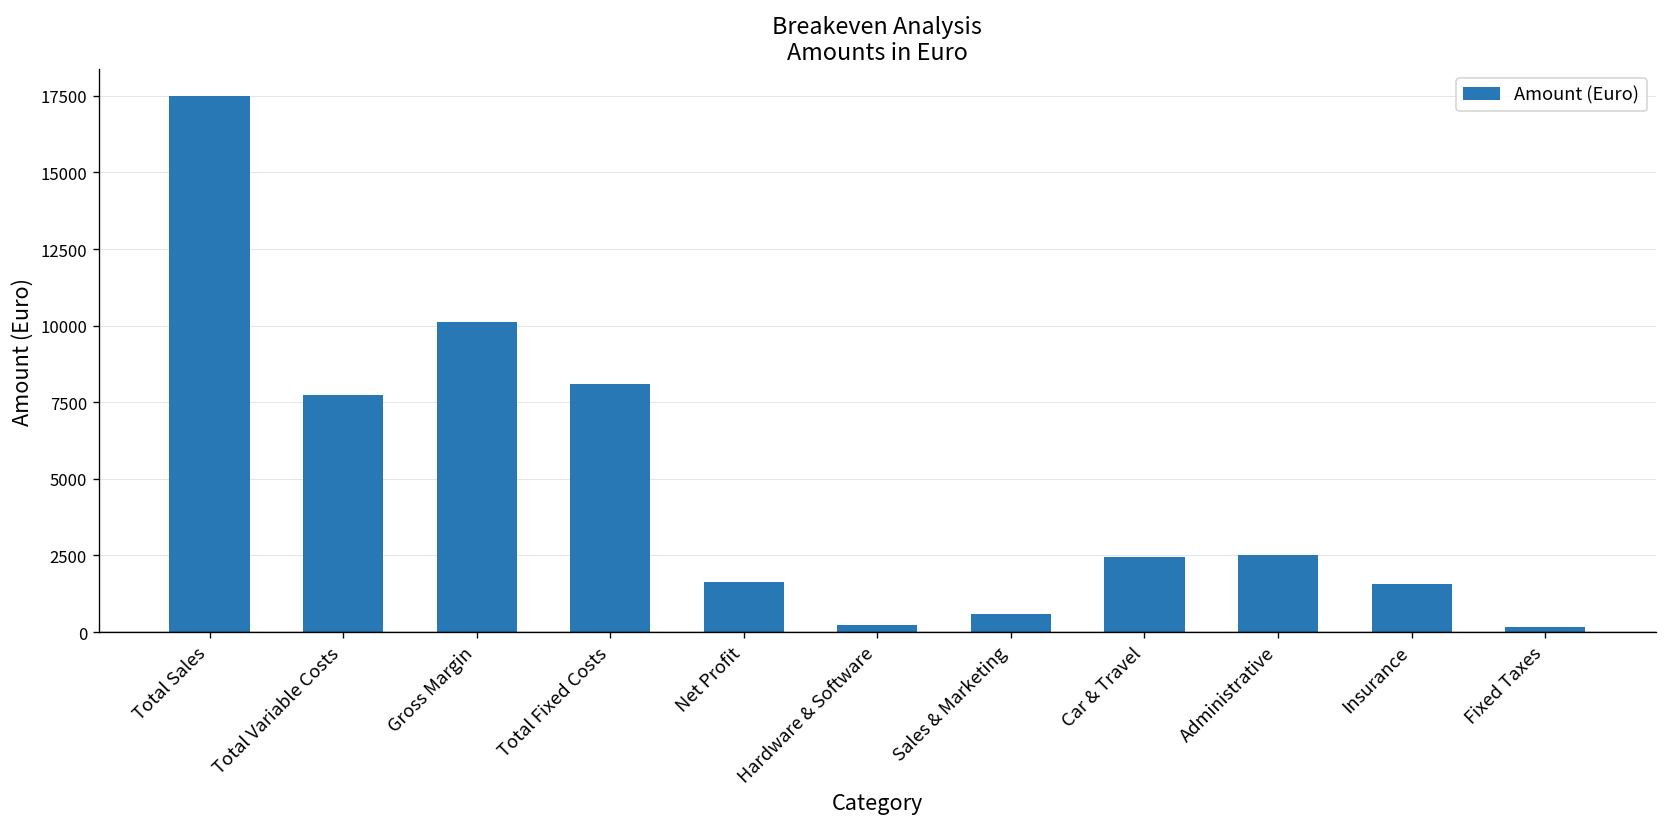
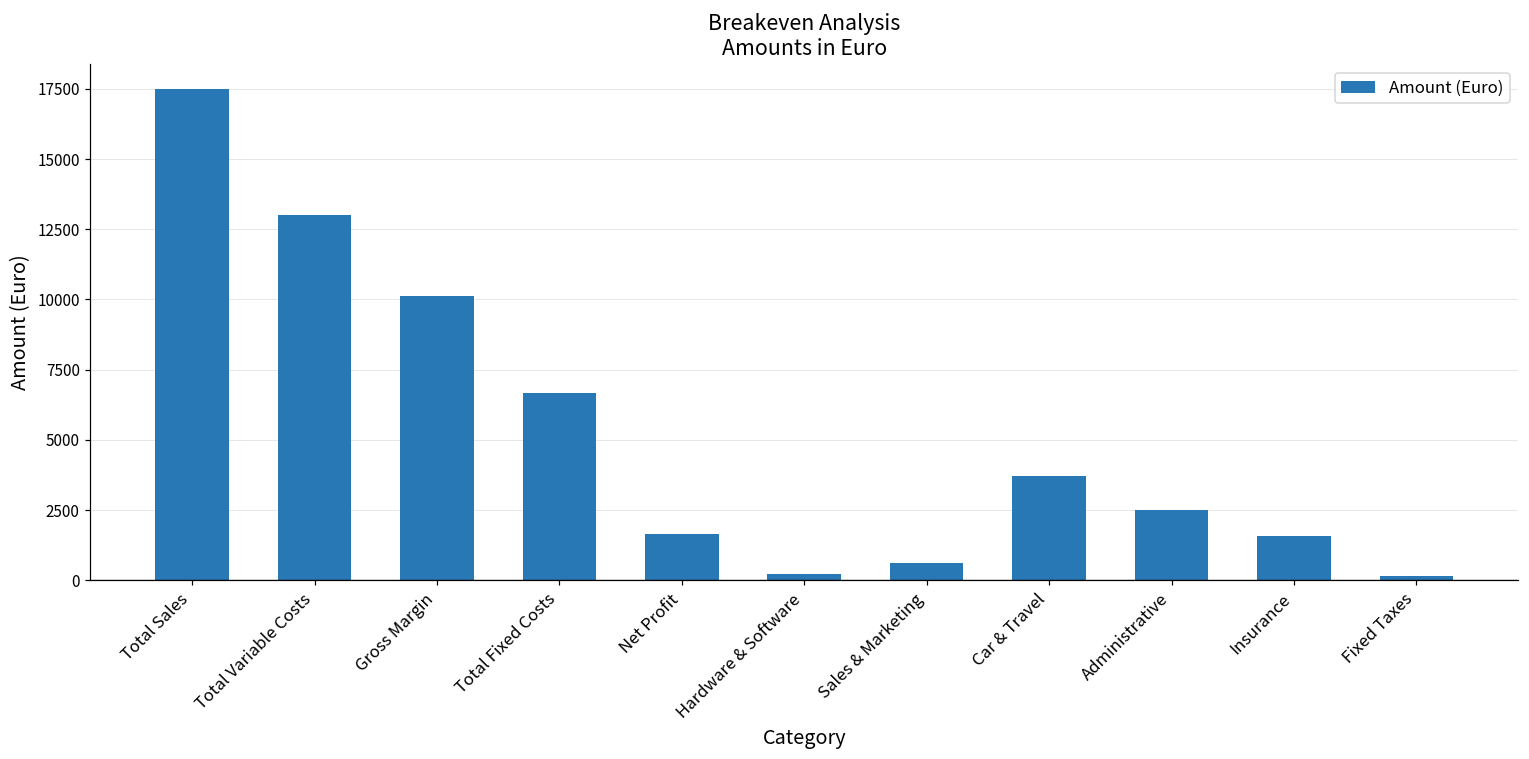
Total Variable Costs: 7700 -> 13000
Total Fixed Costs: 8100 -> 6700
Car & Travel: 2400 -> 3700
